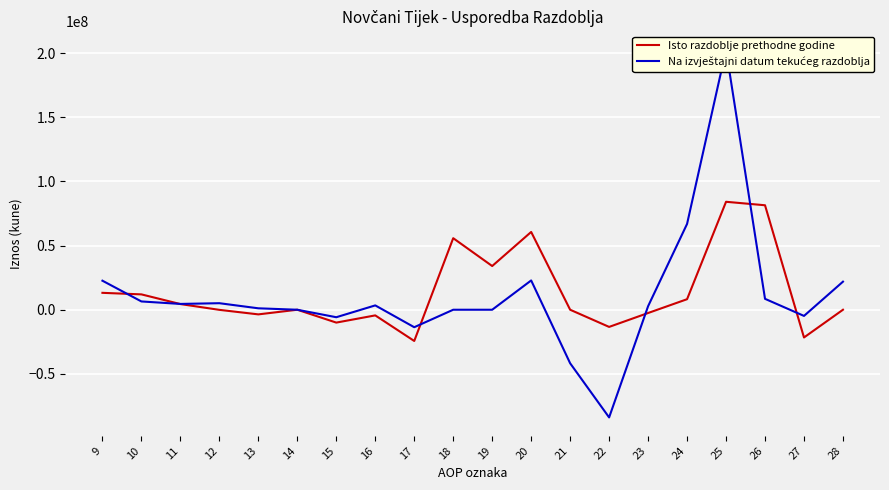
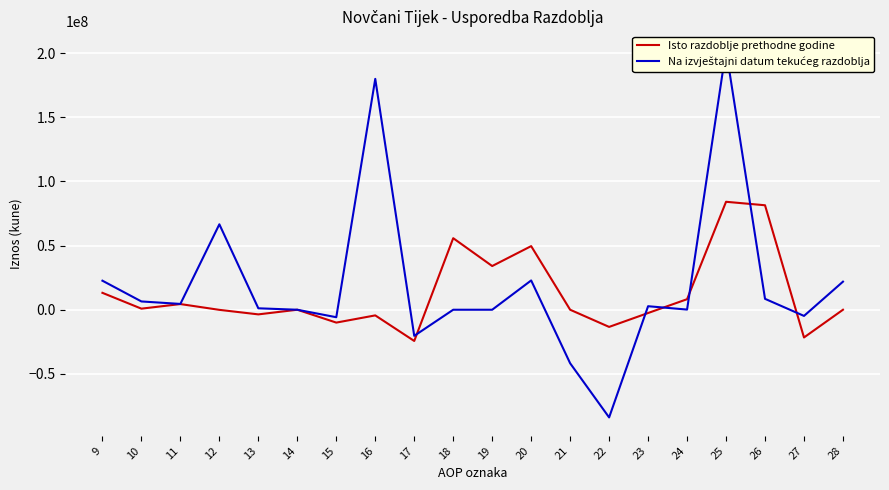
Isto razdoblje prethodne godine, 10: 12000000 -> 1000000
Na izvještajni datum tekućeg razdoblja, 12: 5000000 -> 67000000
Na izvještajni datum tekućeg razdoblja, 16: 3000000 -> 180000000
Na izvještajni datum tekućeg razdoblja, 17: -14000000 -> -20000000
Isto razdoblje prethodne godine, 20: 61000000 -> 50000000
Na izvještajni datum tekućeg razdoblja, 24: 67000000 -> 0
